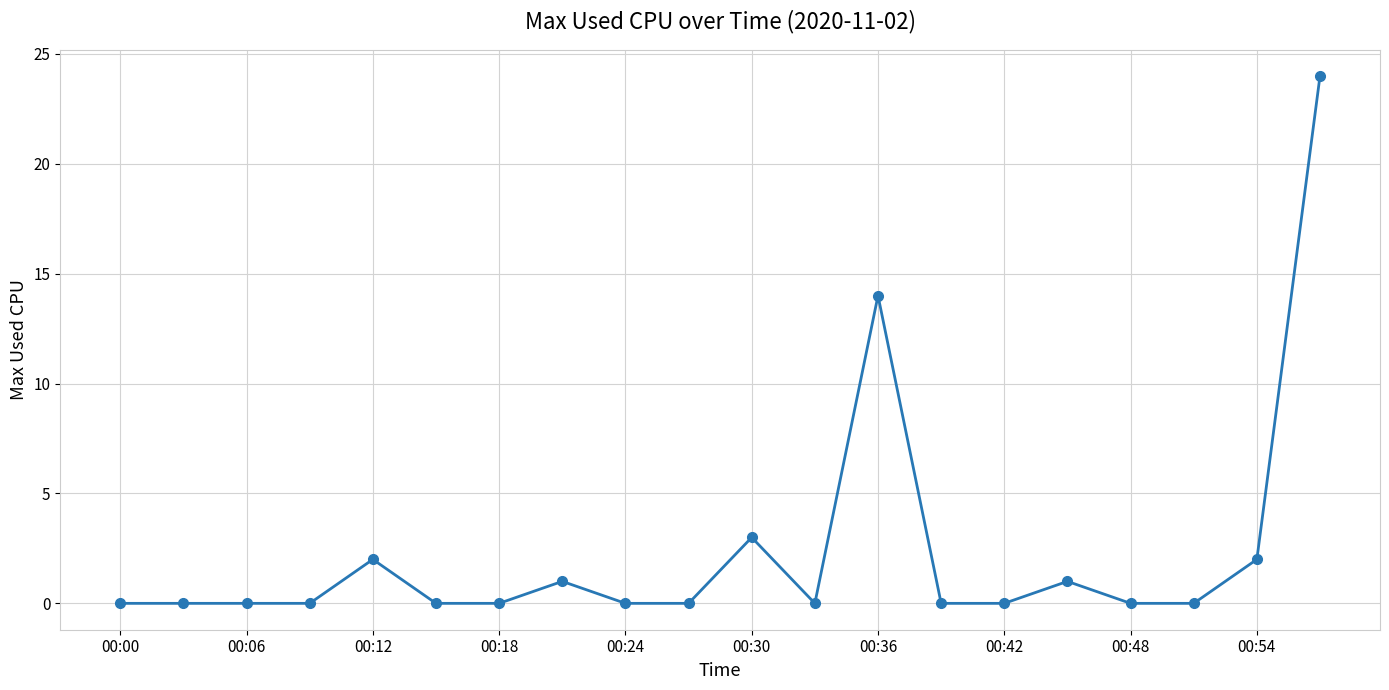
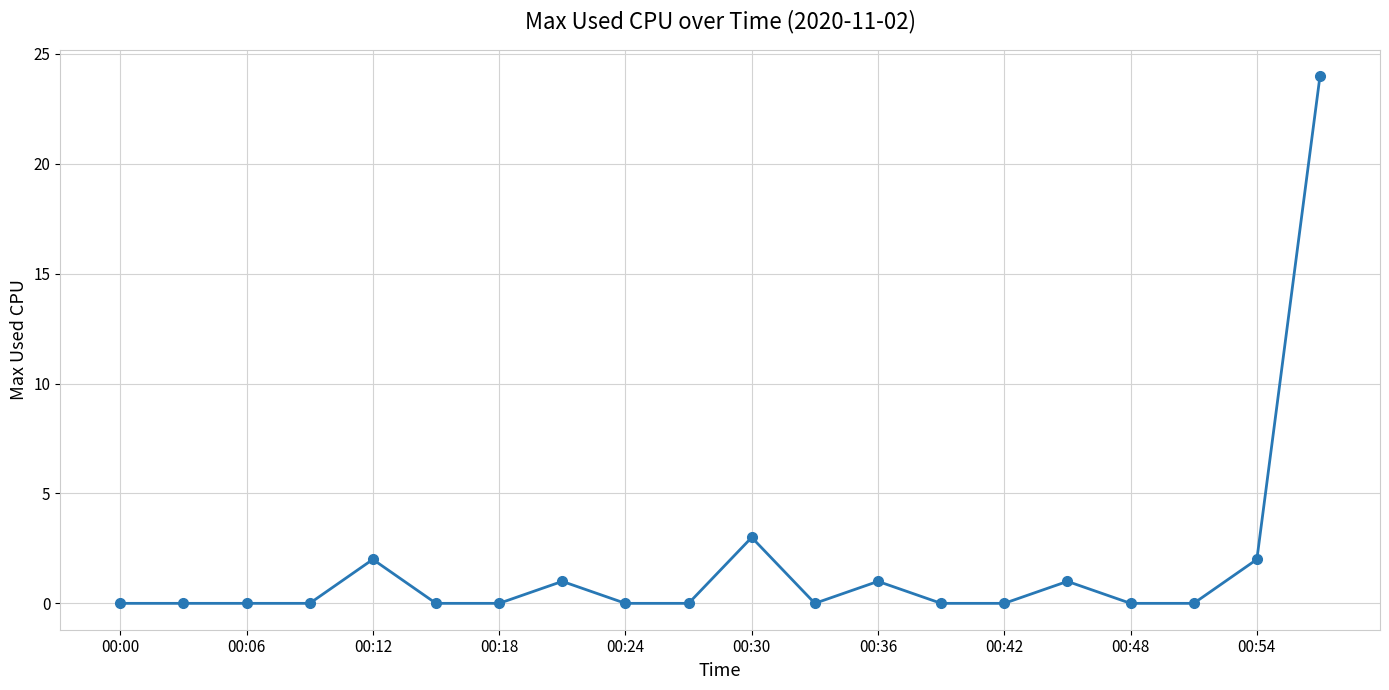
00:36: 14 -> 1
